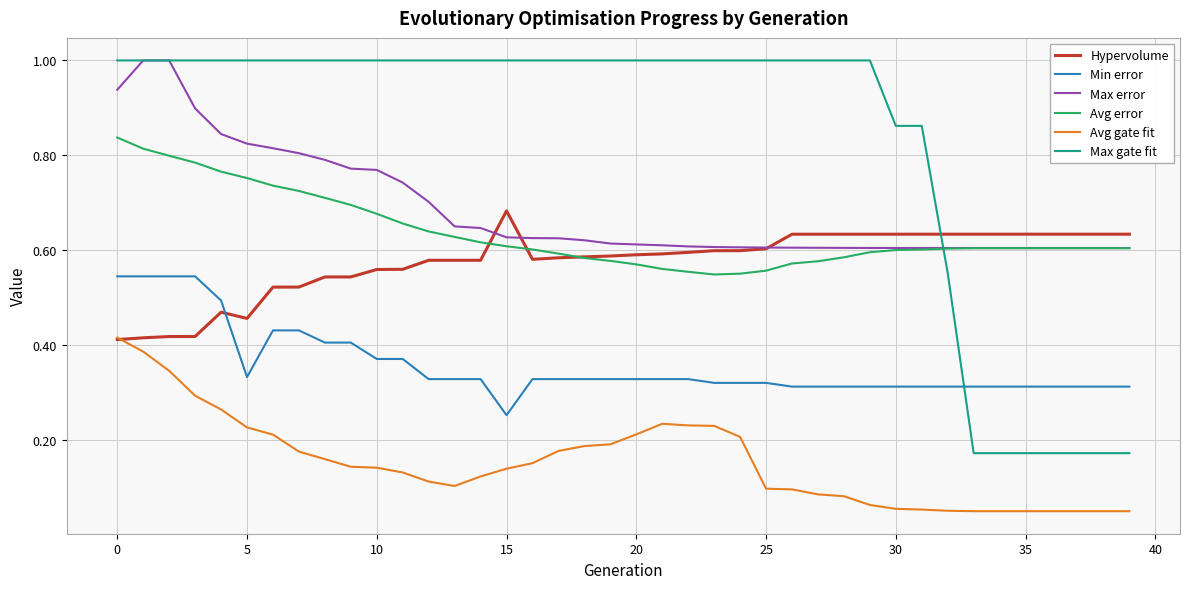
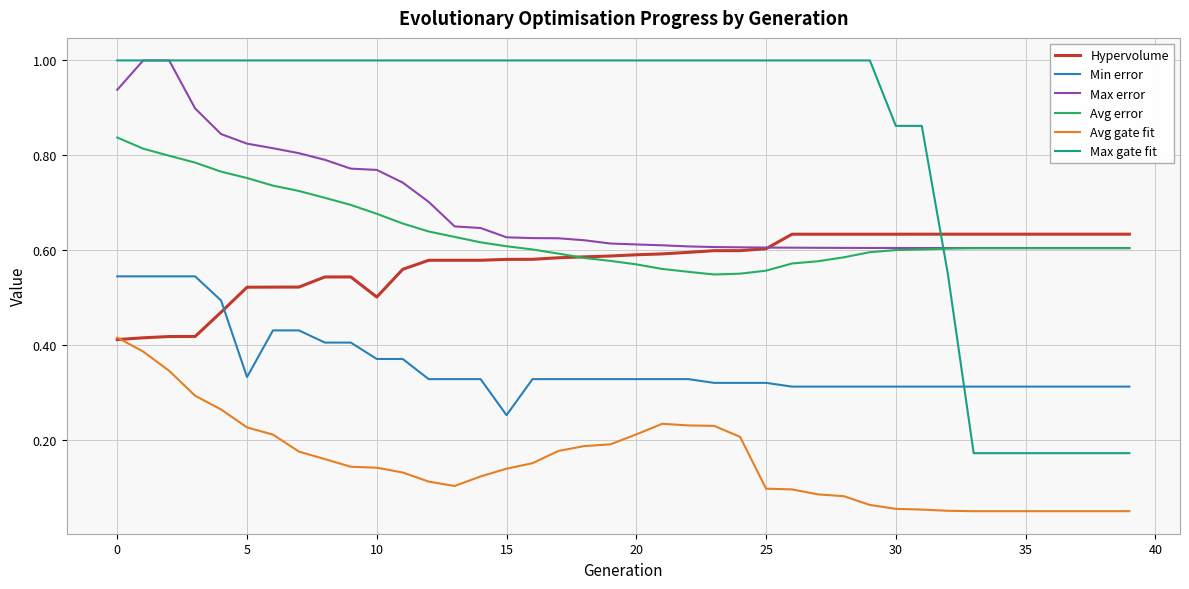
Hypervolume, 5: 0.46 -> 0.52
Hypervolume, 10: 0.56 -> 0.50
Hypervolume, 15: 0.68 -> 0.58
